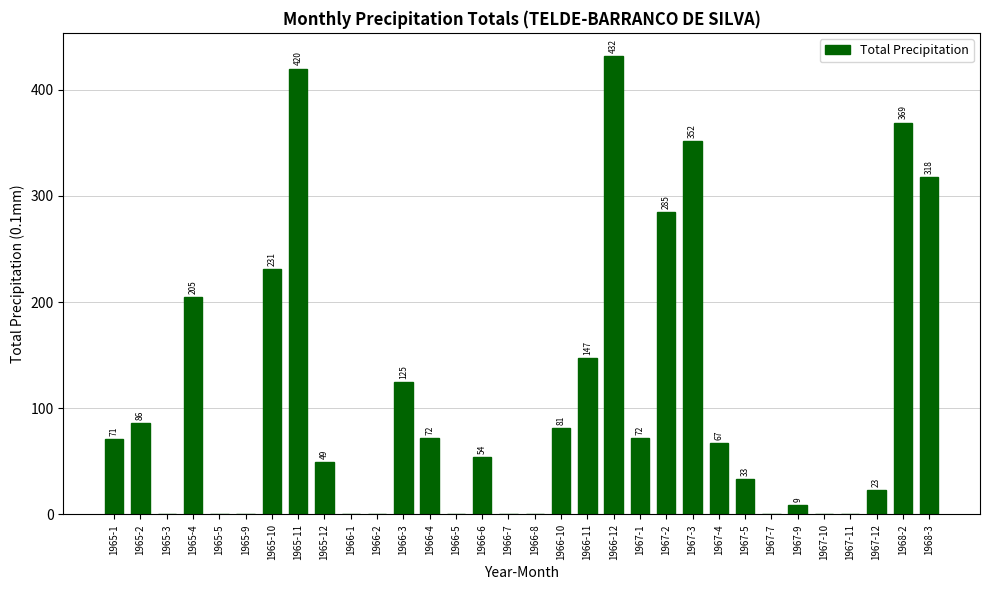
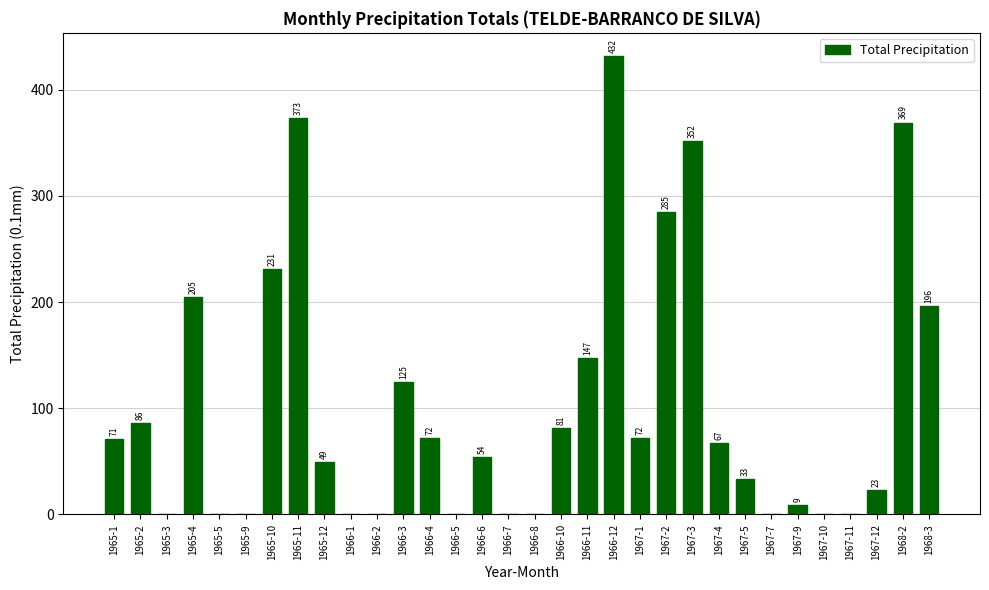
1965-11: 420 -> 373
1968-3: 318 -> 196
